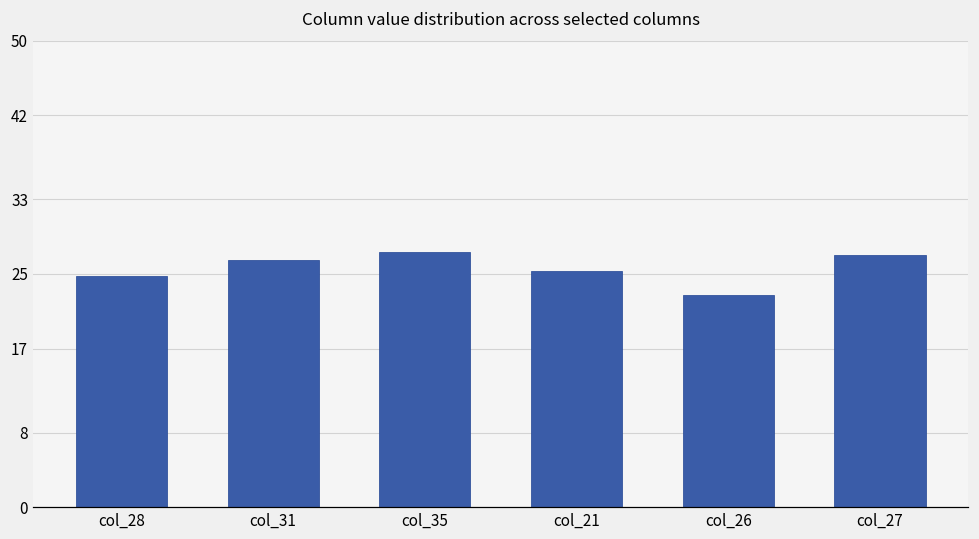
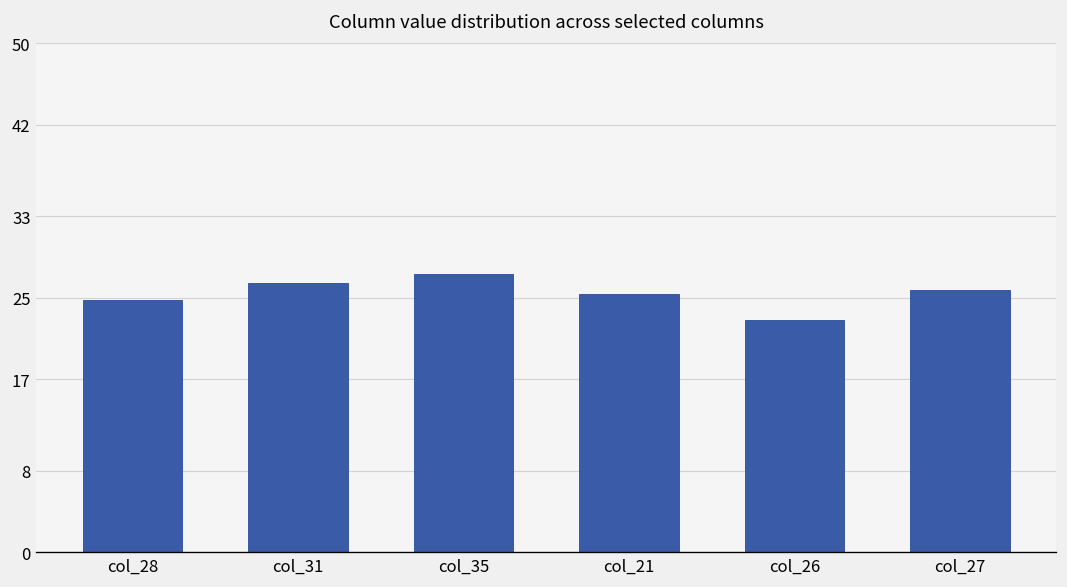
col_27: 27 -> 26
